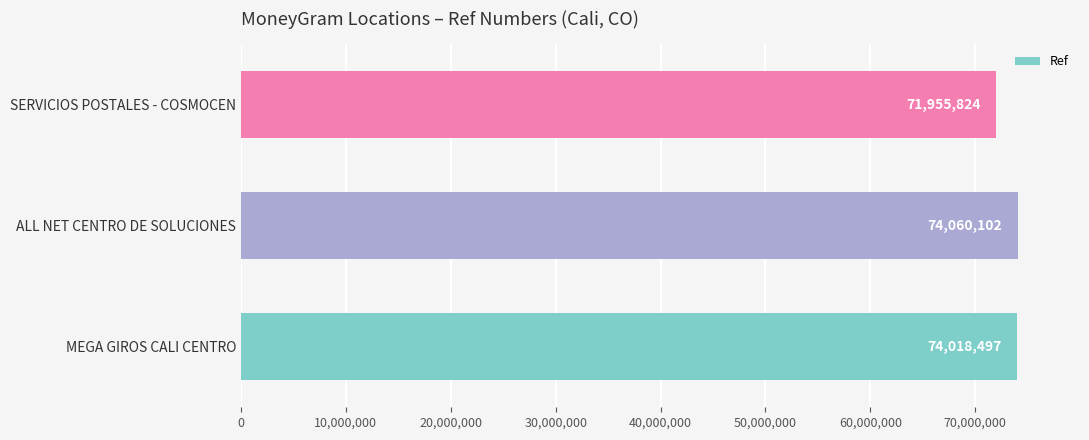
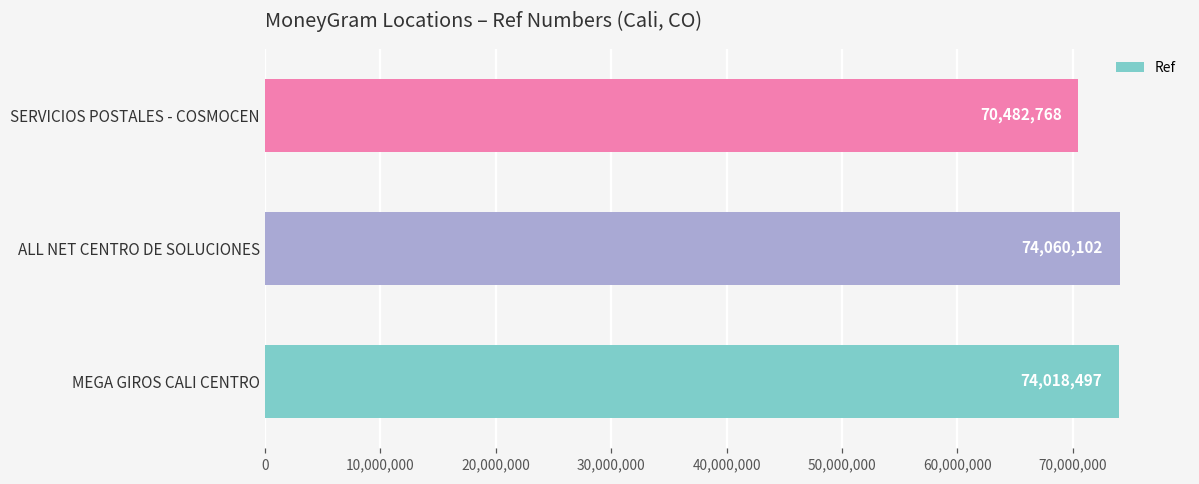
SERVICIOS POSTALES - COSMOCEN: 71,955,824 -> 70,482,768
